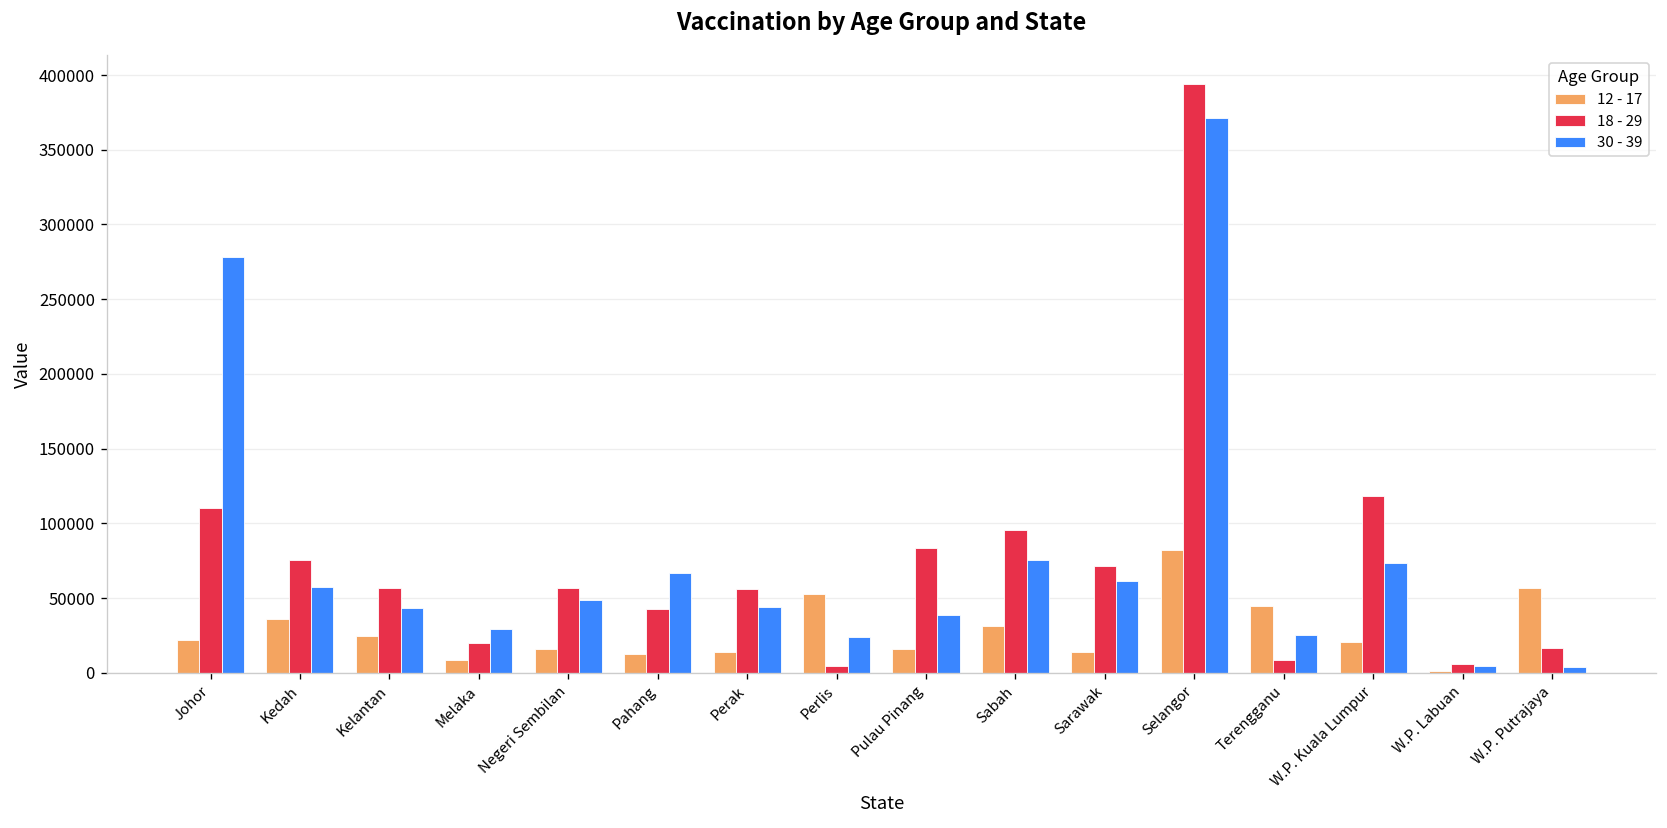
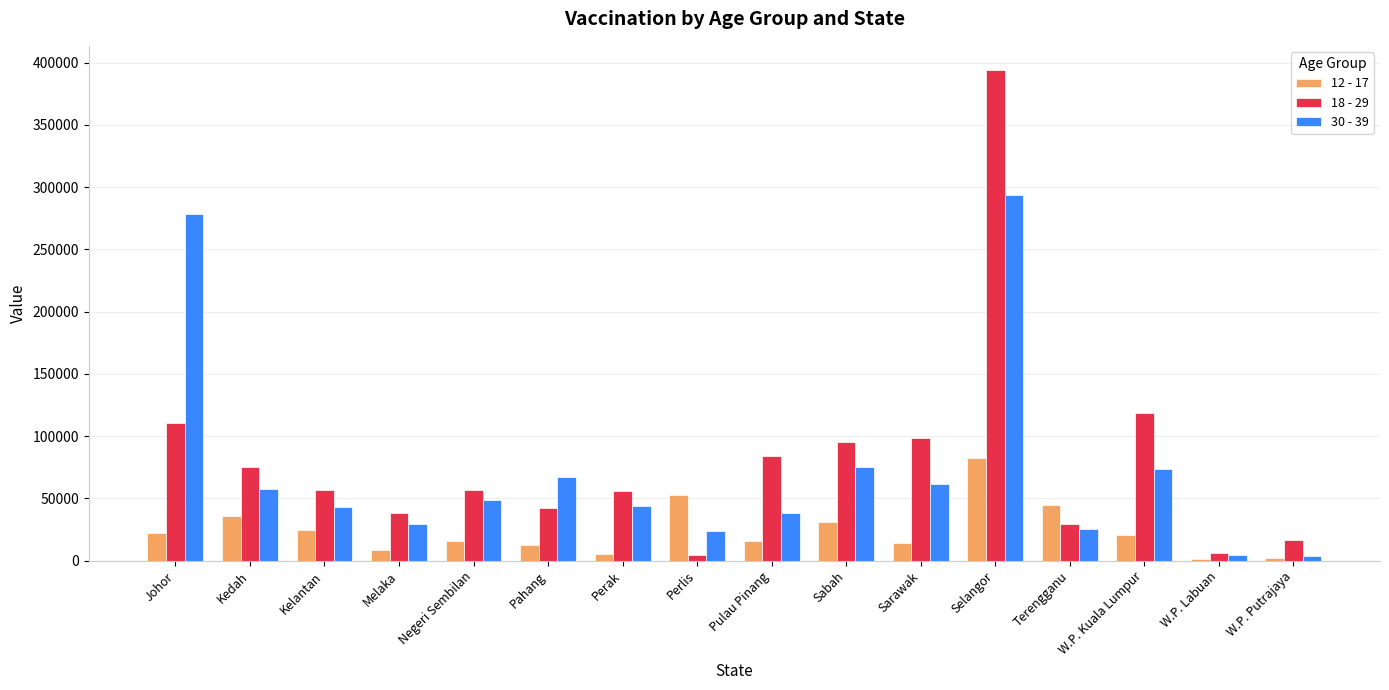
18 - 29, Melaka: 20000 -> 38000
12 - 17, Perak: 14000 -> 5000
18 - 29, Sarawak: 71000 -> 98000
30 - 39, Selangor: 371000 -> 294000
18 - 29, Terengganu: 9000 -> 30000
12 - 17, W.P. Putrajaya: 57000 -> 2000
